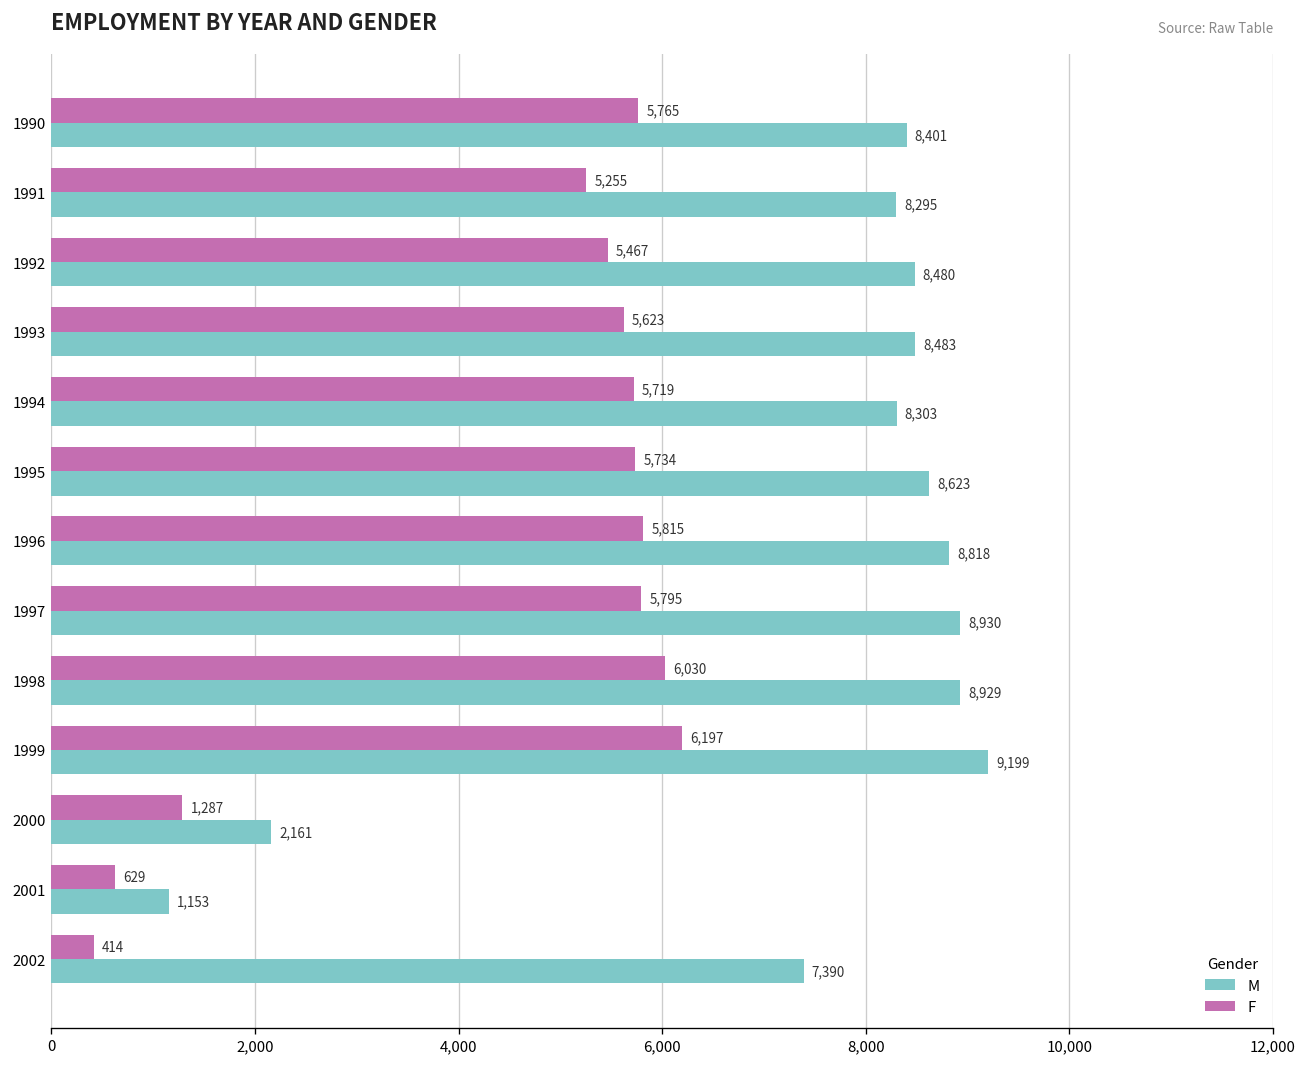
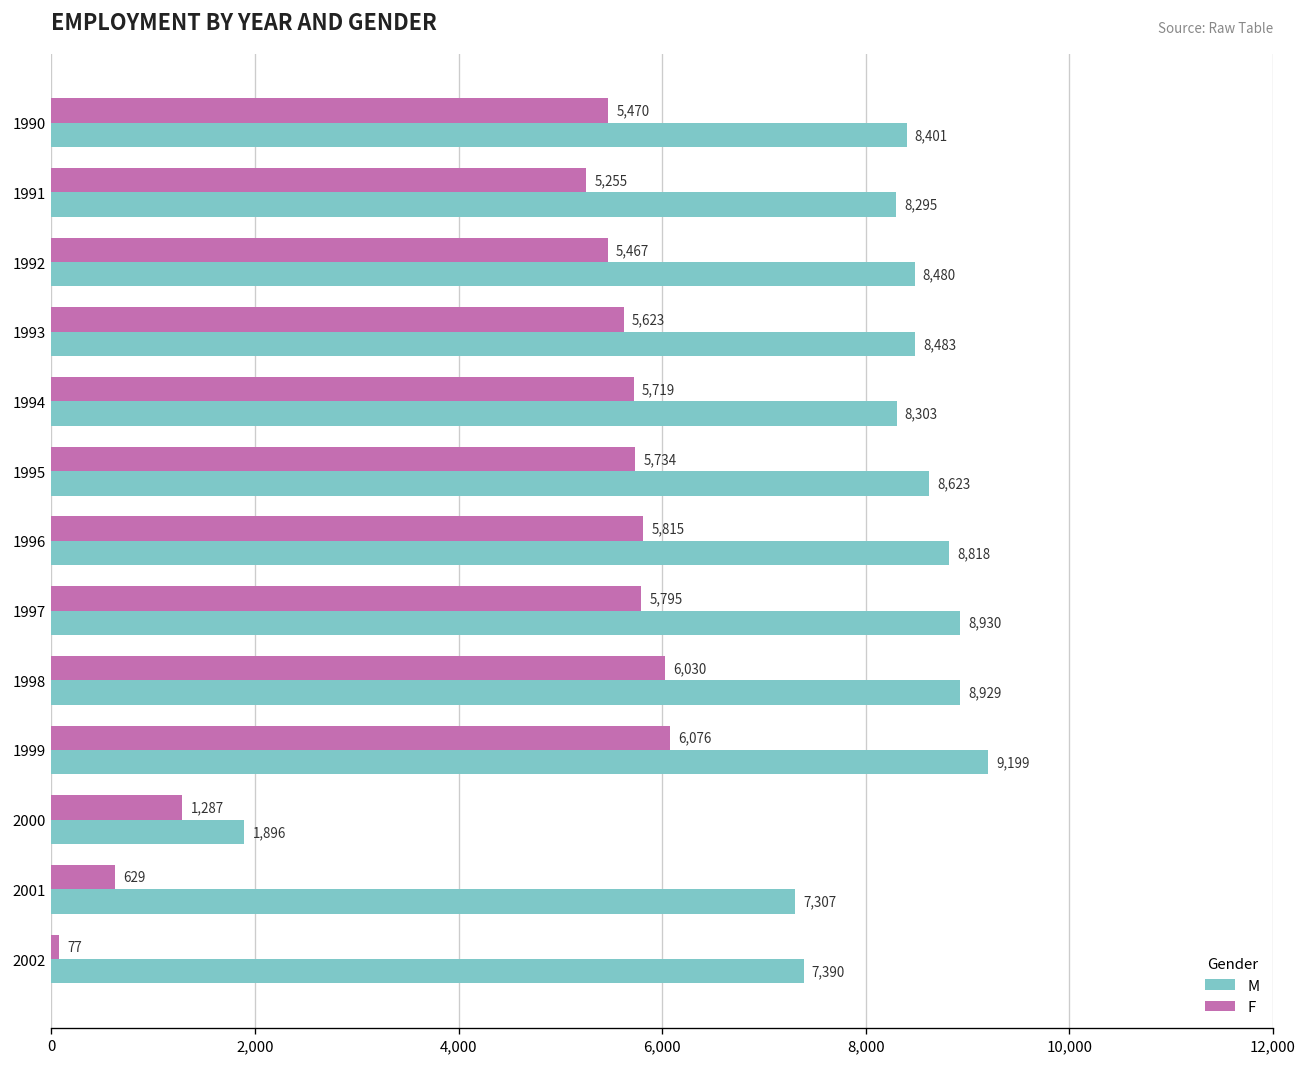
F, 1990: 5,765 -> 5,470
F, 1999: 6,197 -> 6,076
M, 2000: 2,161 -> 1,896
M, 2001: 1,153 -> 7,307
F, 2002: 414 -> 77
